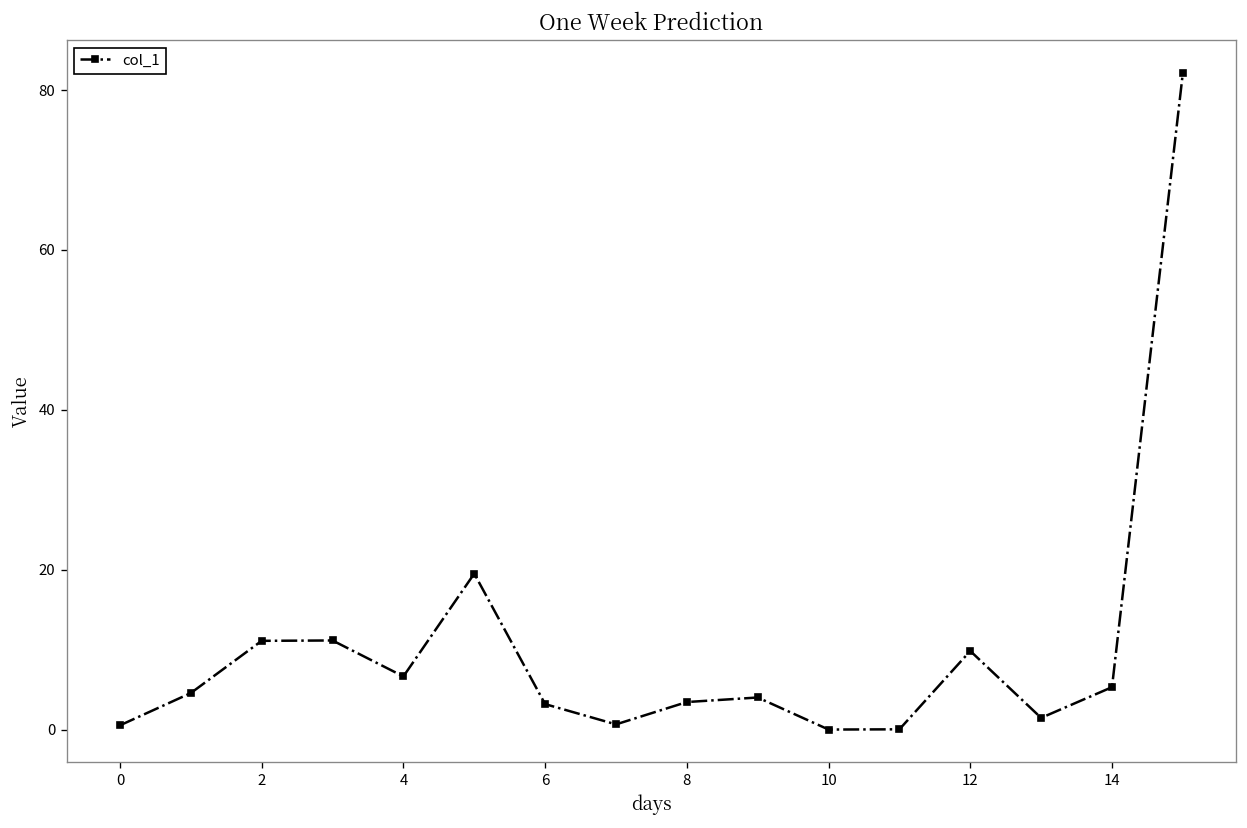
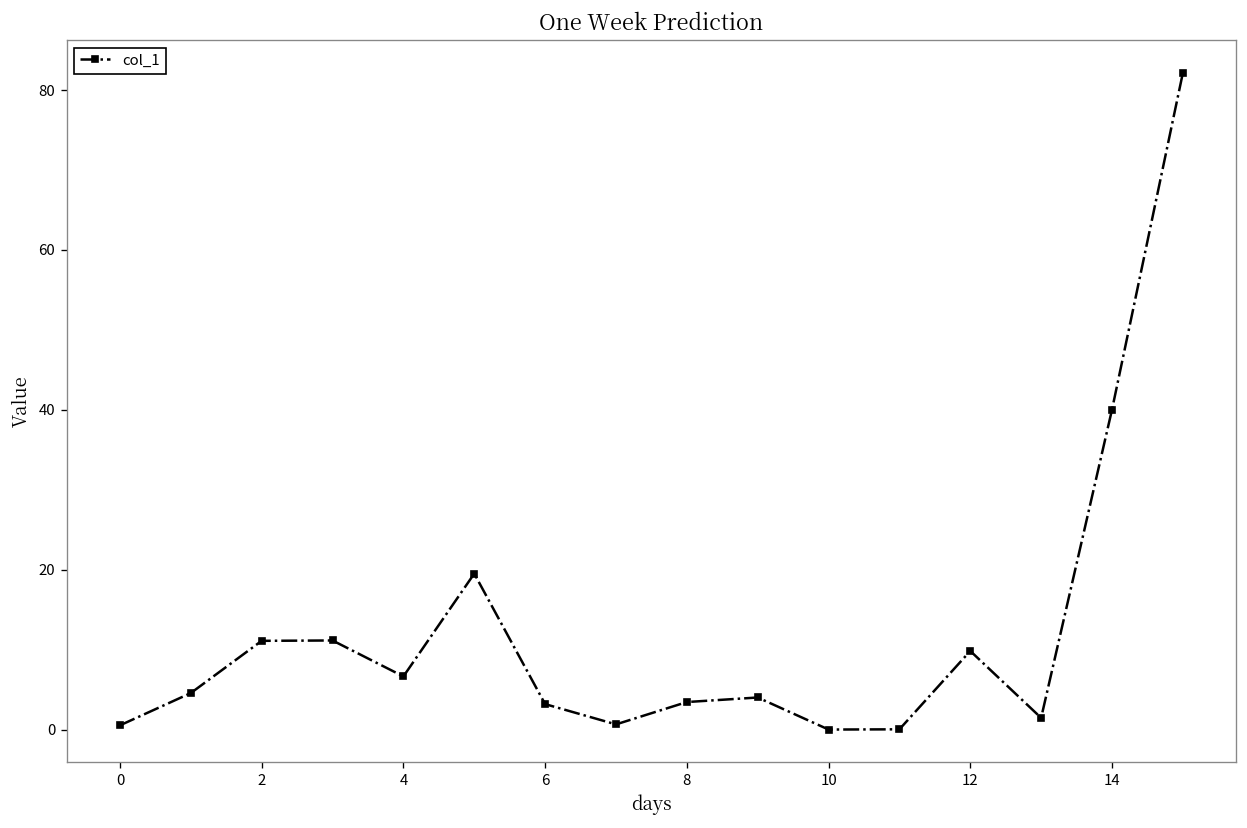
14: 5 -> 40
